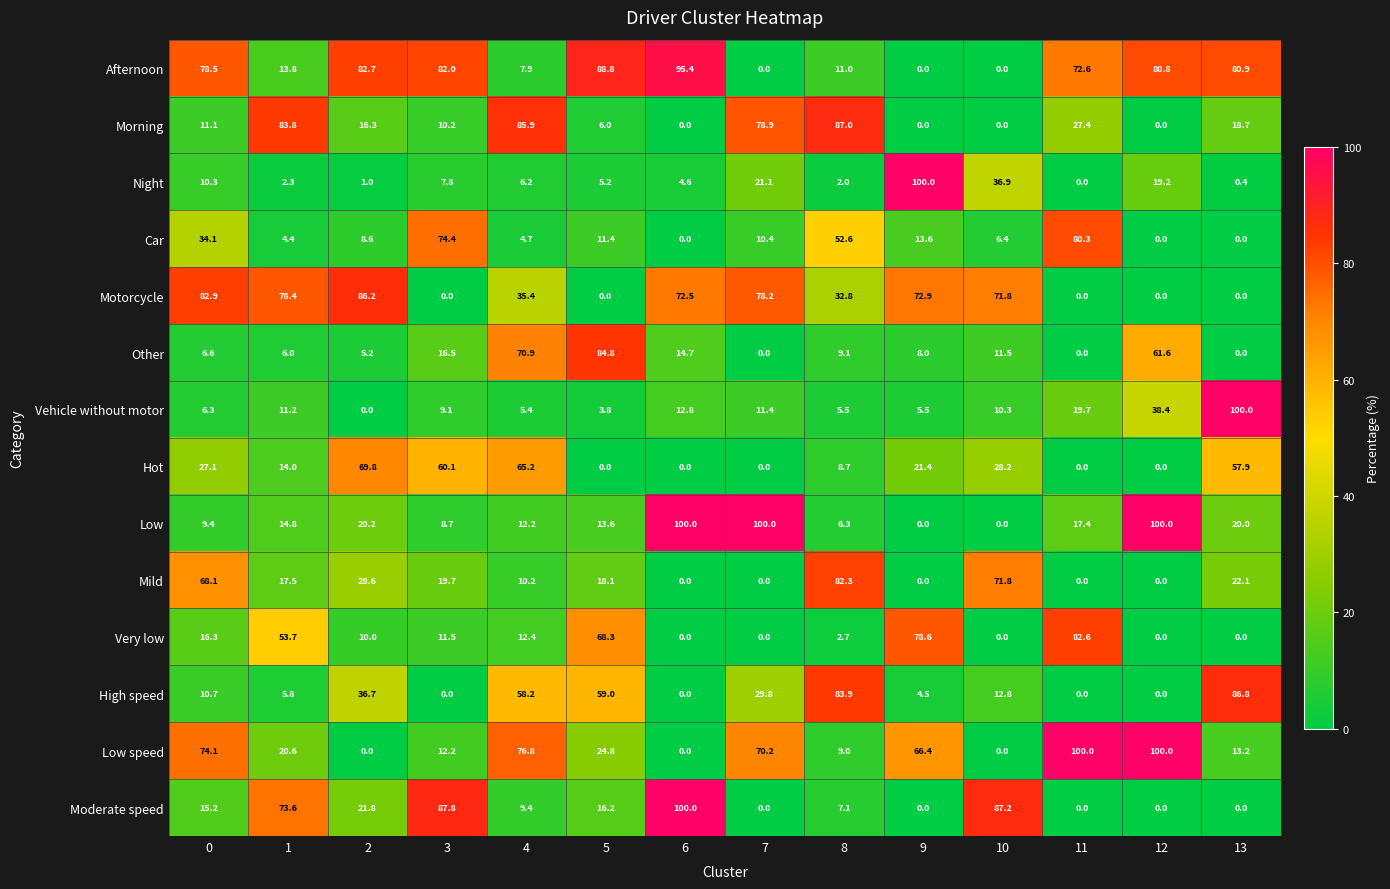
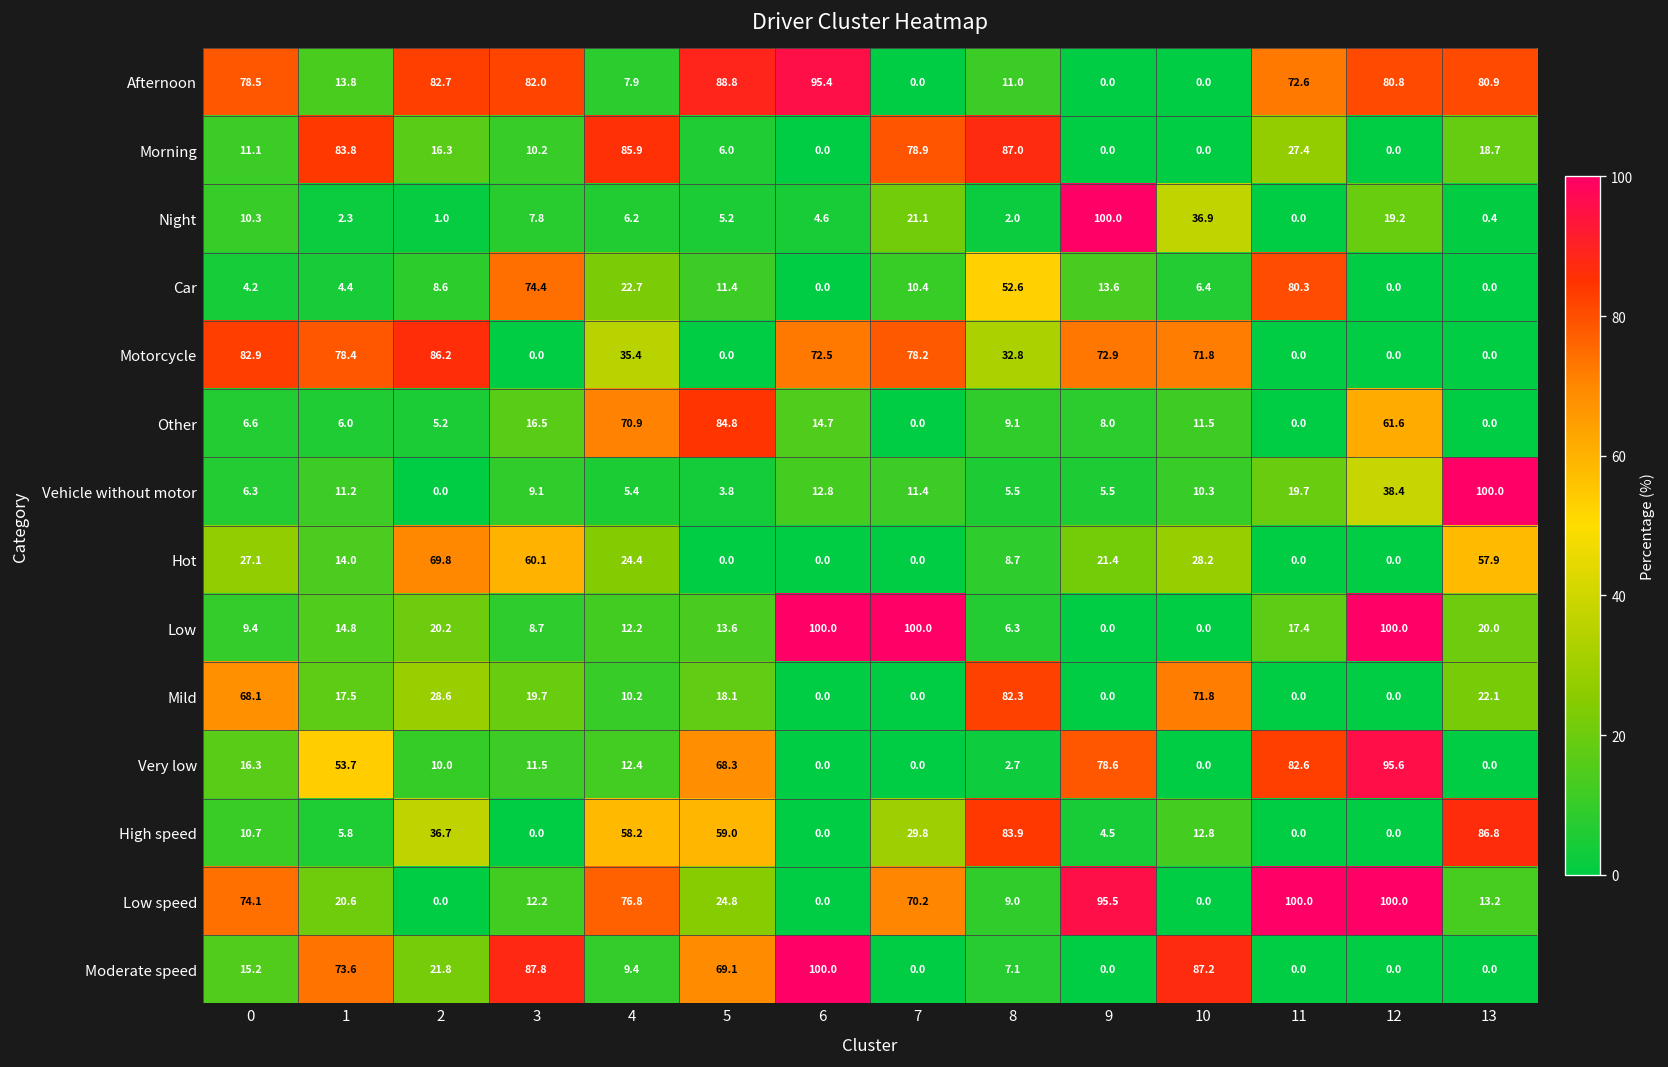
Car, 0: 34.1 -> 4.2
Car, 4: 4.7 -> 22.7
Hot, 4: 65.2 -> 24.4
Very low, 12: 0.0 -> 95.6
Low speed, 9: 66.4 -> 95.5
Moderate speed, 5: 16.2 -> 69.1
